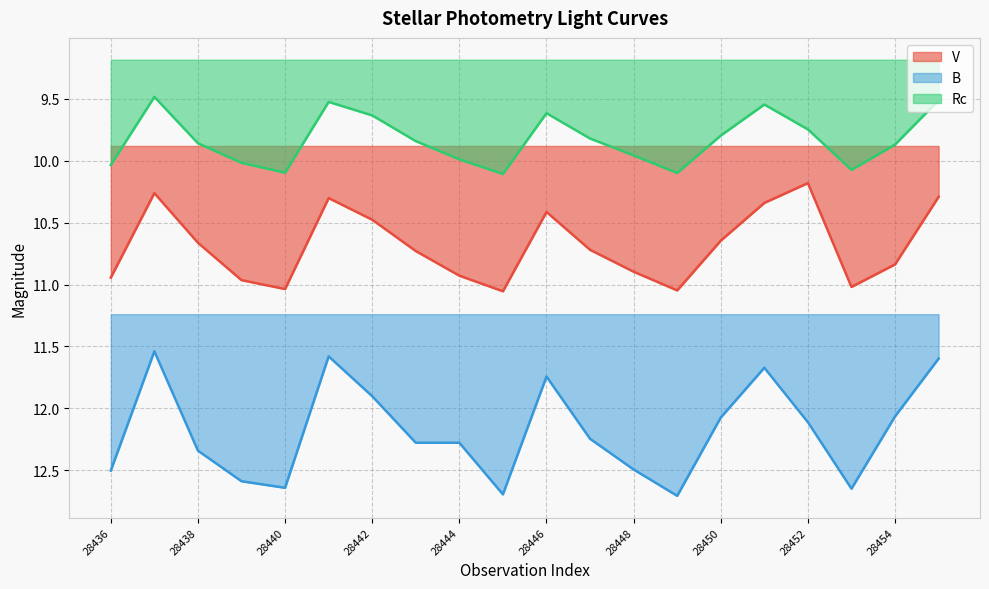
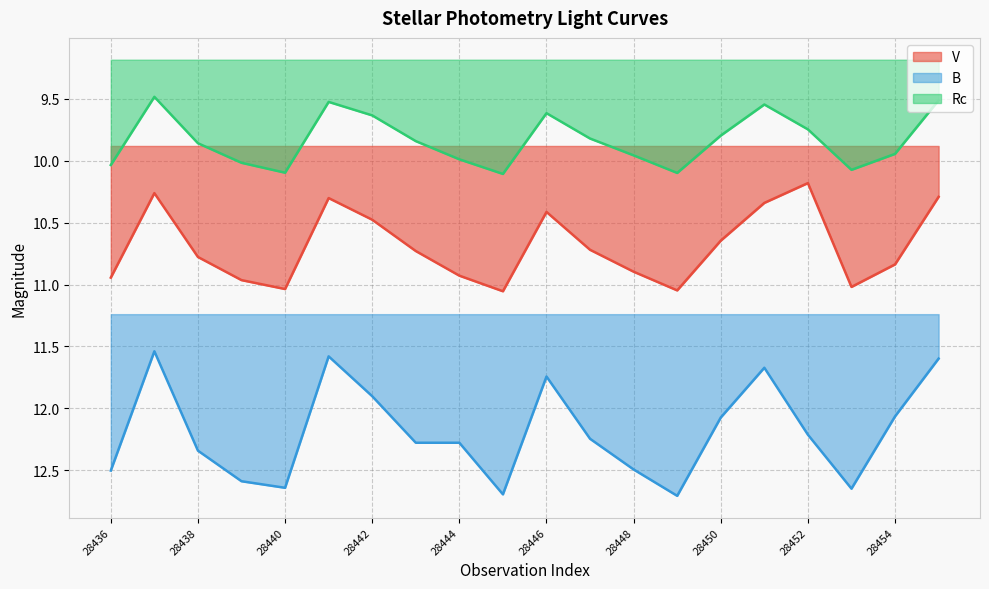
V, 28438: 10.66 -> 10.78
B, 28452: 12.11 -> 12.21
Rc, 28454: 9.87 -> 9.94
